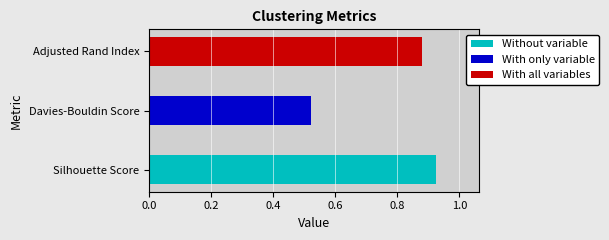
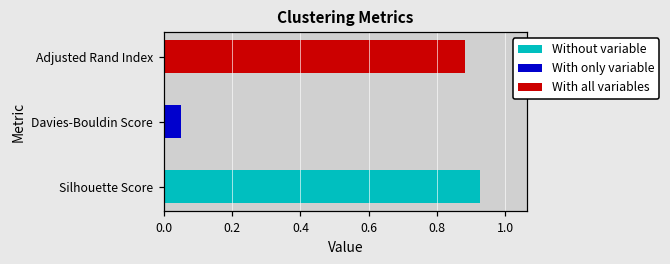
Davies-Bouldin Score: 0.52 -> 0.05
